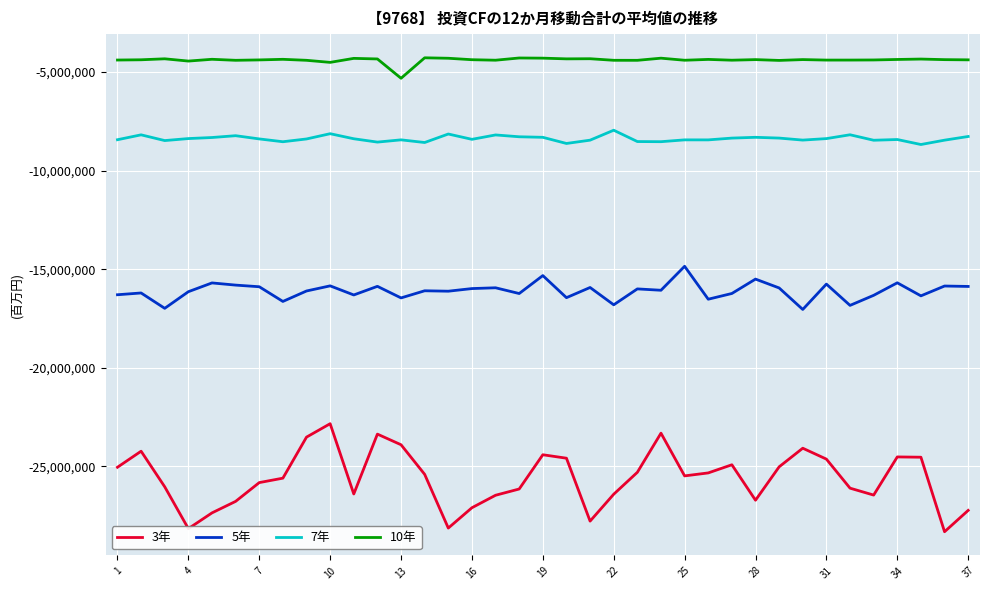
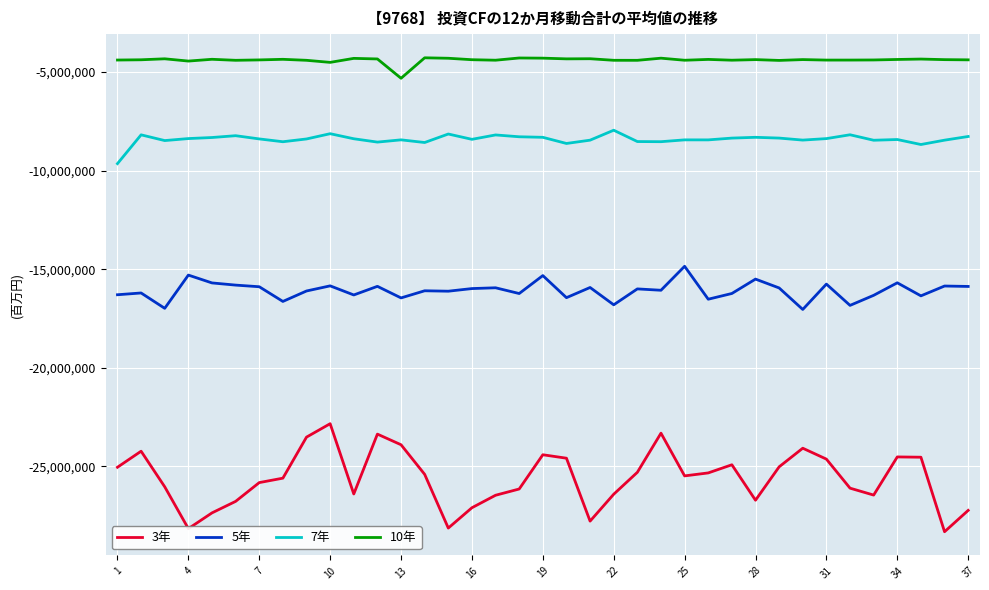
7年, 1: -8,400,000 -> -9,600,000
5年, 4: -16,100,000 -> -15,300,000
